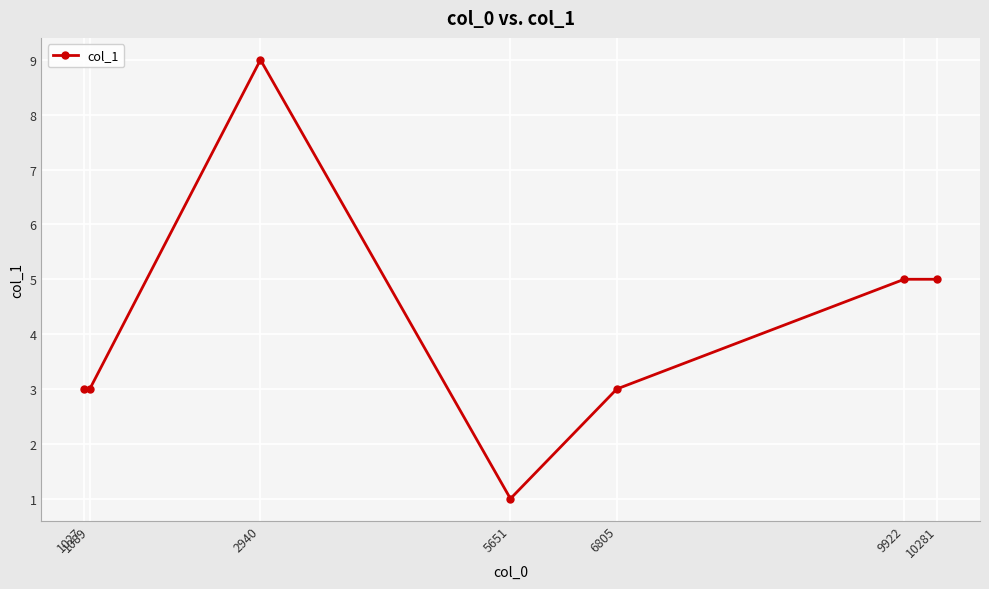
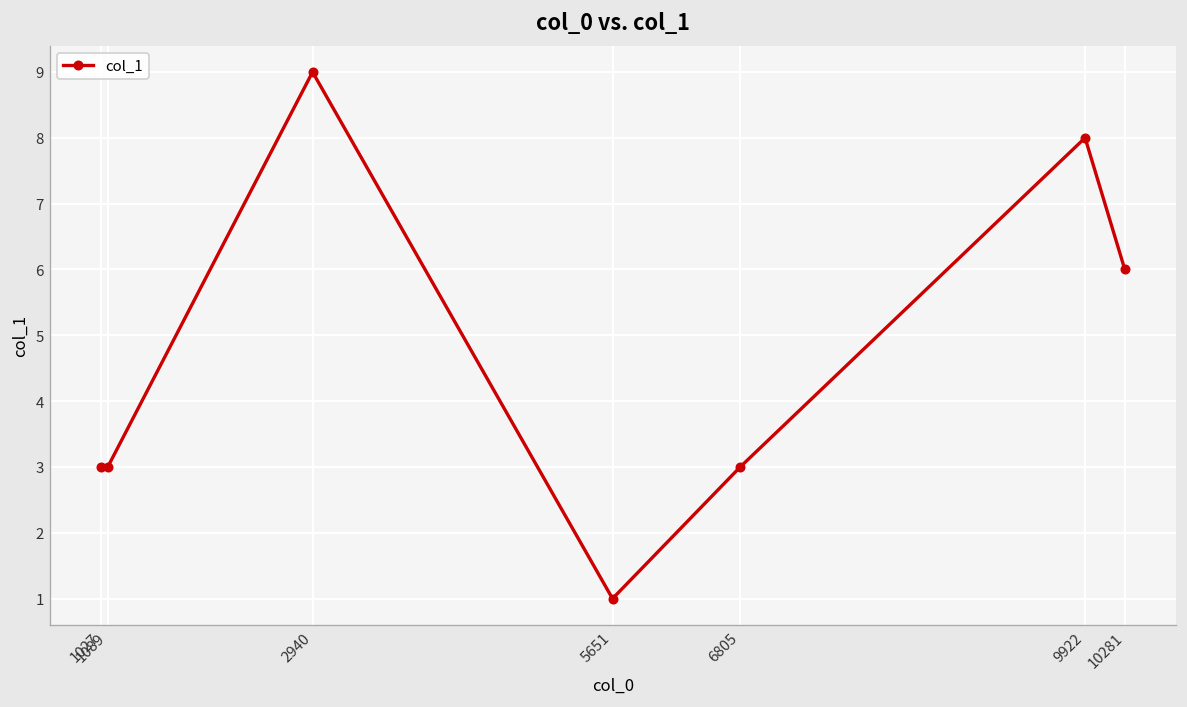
9922: 5 -> 8
10281: 5 -> 6
